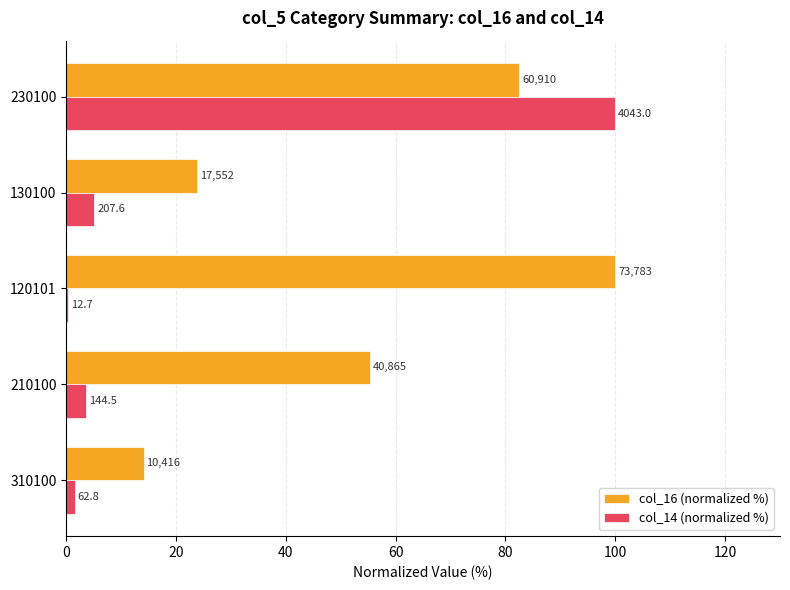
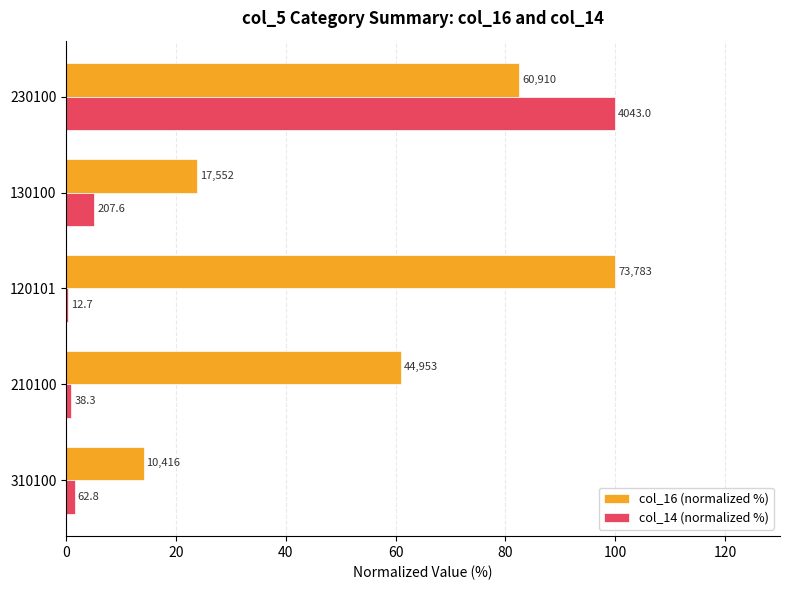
col_16 (normalized %), 210100: 40,865 -> 44,953
col_14 (normalized %), 210100: 144.5 -> 38.3
